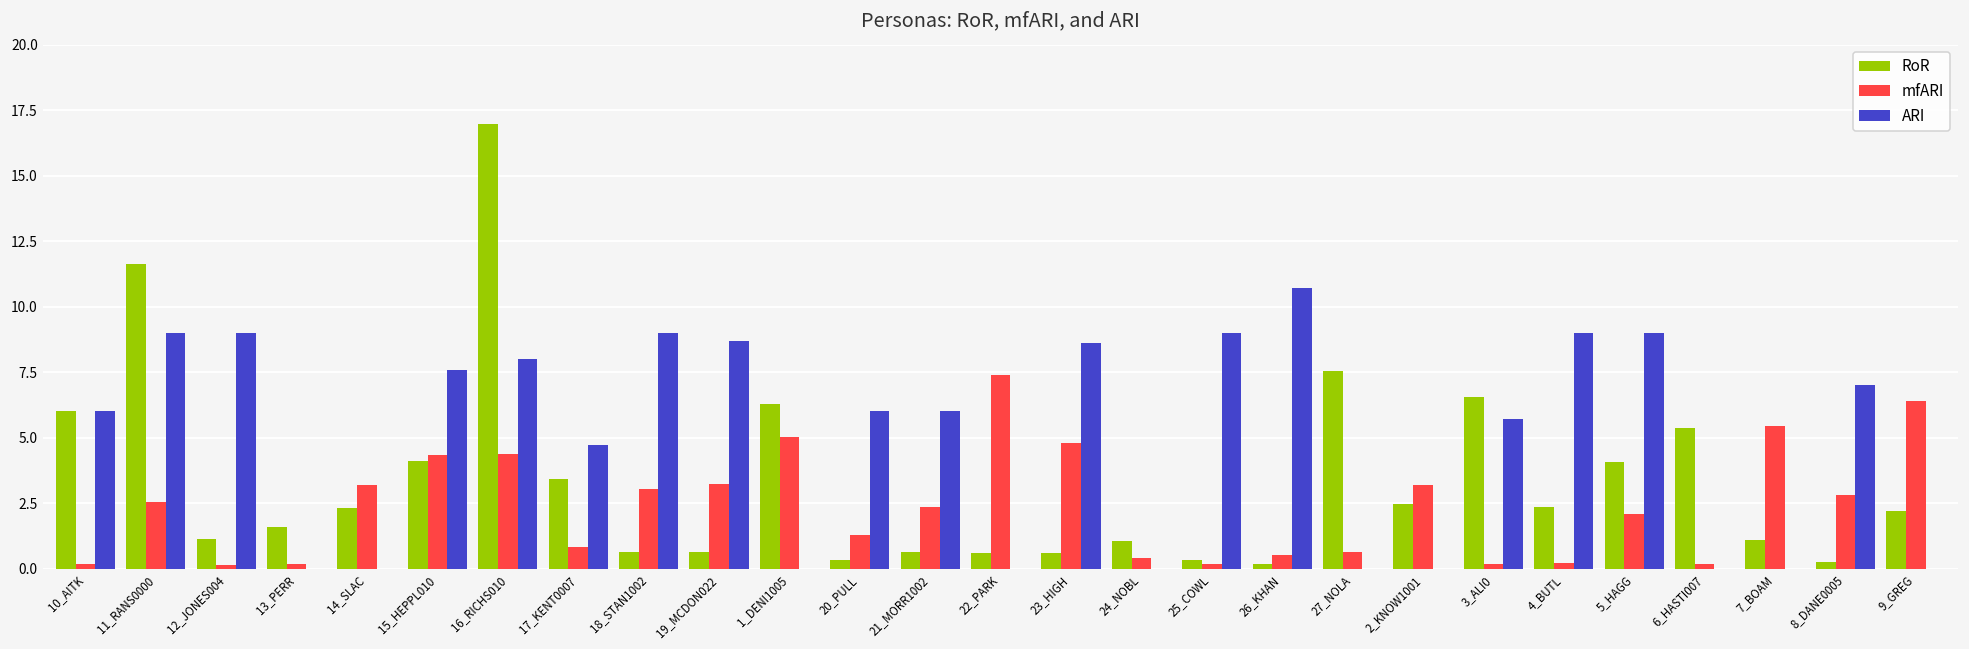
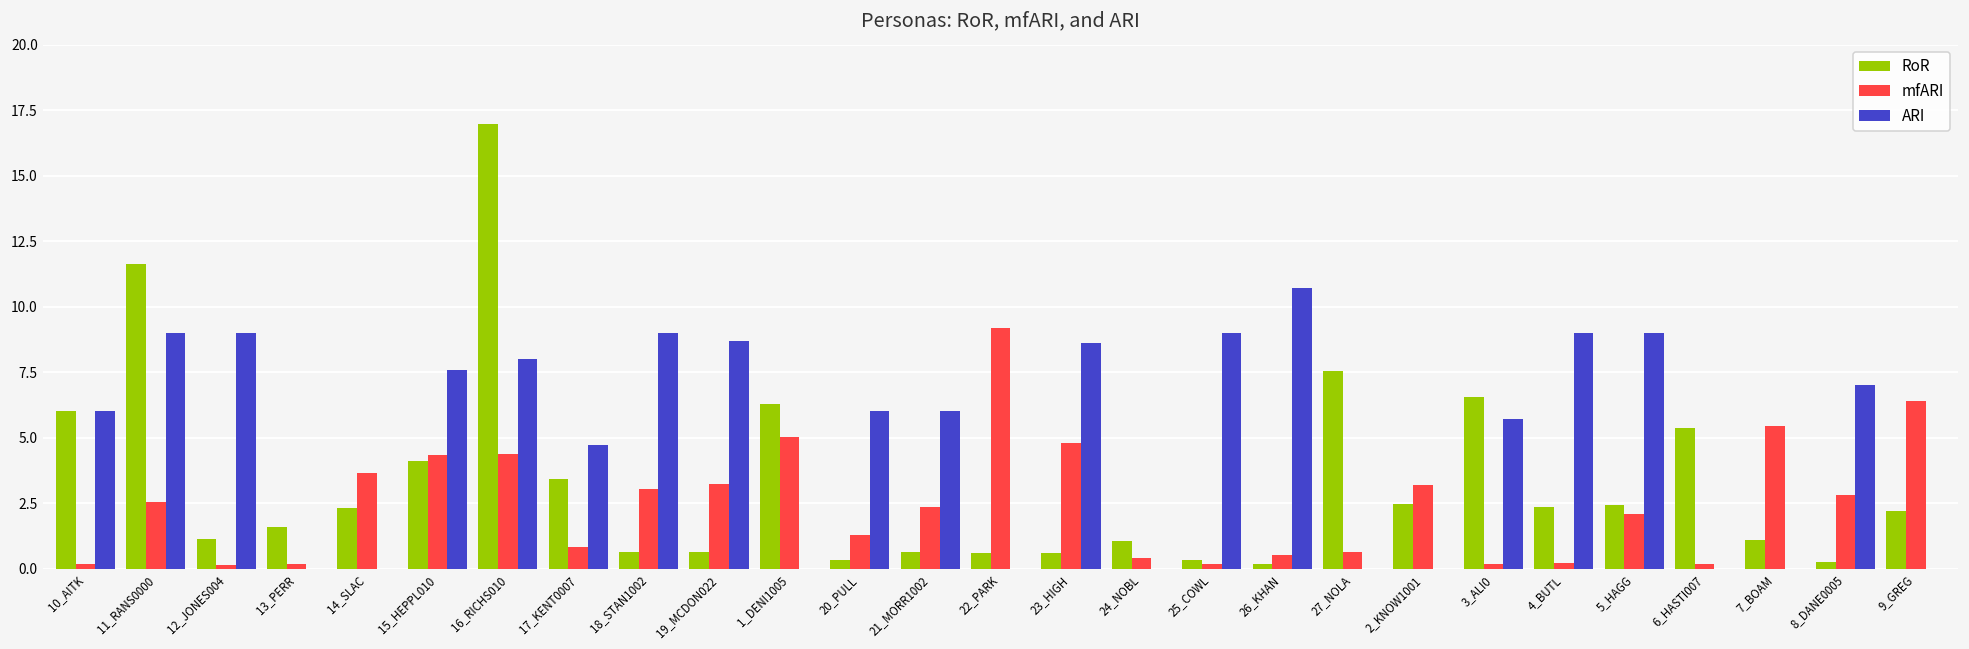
mfARI, 14_SLAC: 3.2 -> 3.7
mfARI, 22_PARK: 7.4 -> 9.2
RoR, 5_HAGG: 4.1 -> 2.4
